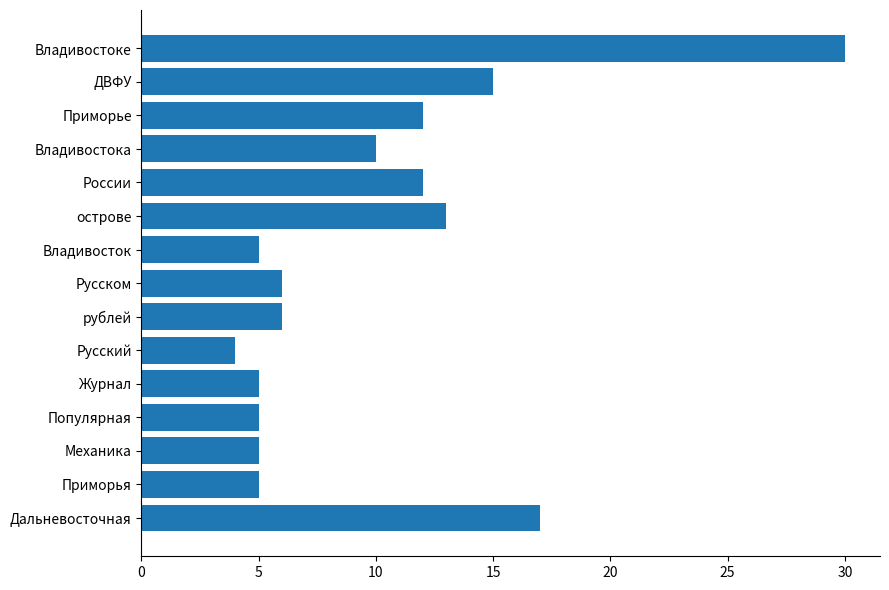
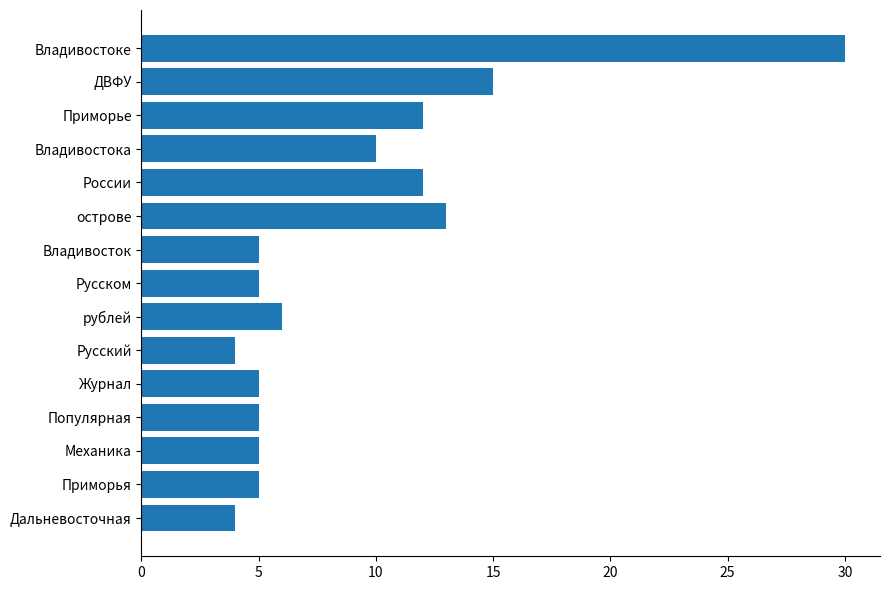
Русском: 6 -> 5
Дальневосточная: 17 -> 4
